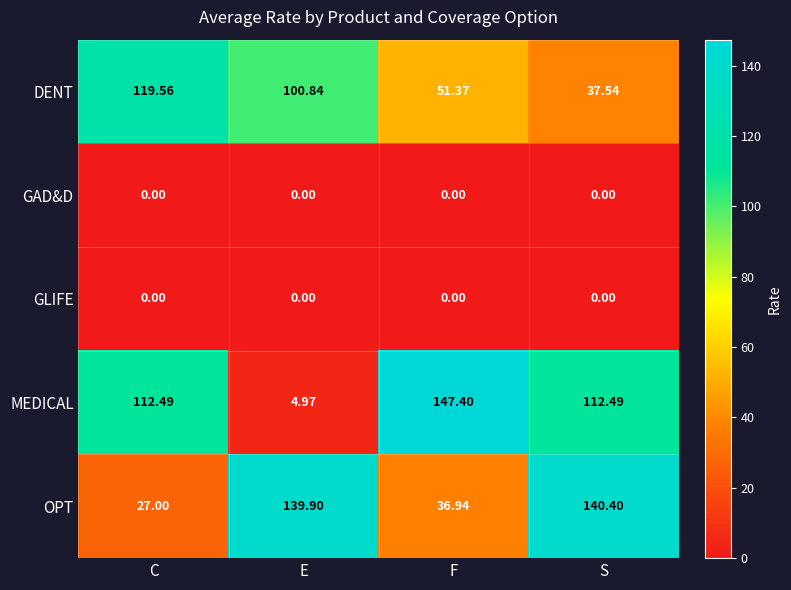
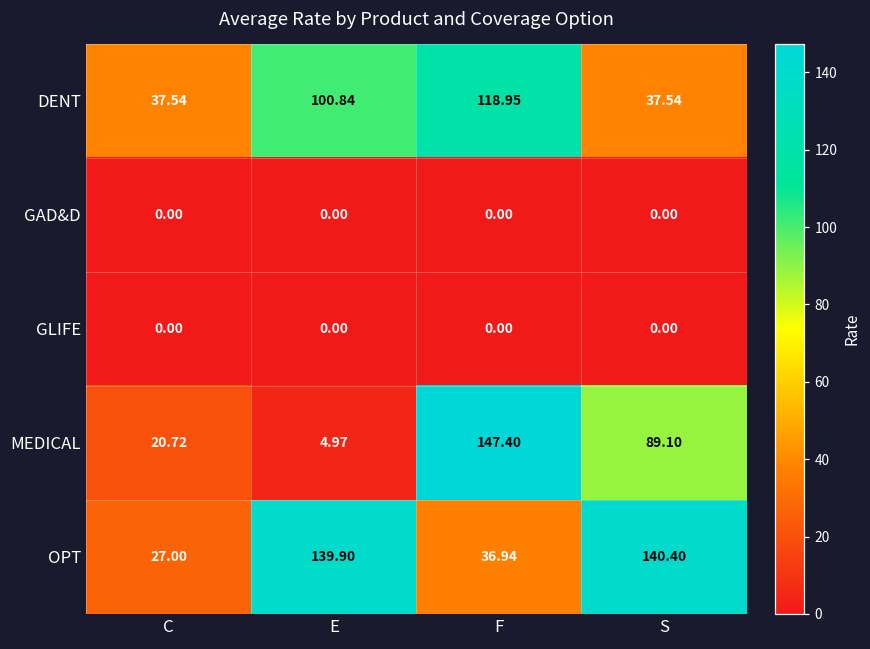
DENT, C: 119.56 -> 37.54
DENT, F: 51.37 -> 118.95
MEDICAL, C: 112.49 -> 20.72
MEDICAL, S: 112.49 -> 89.10
